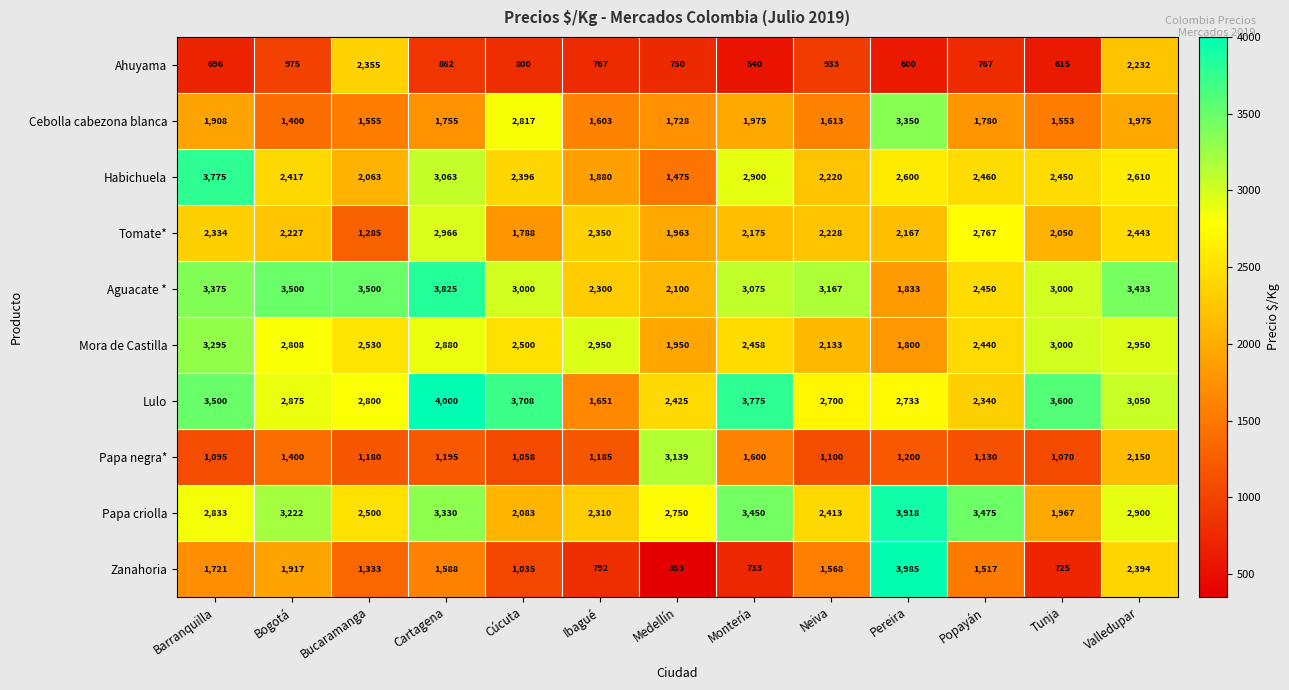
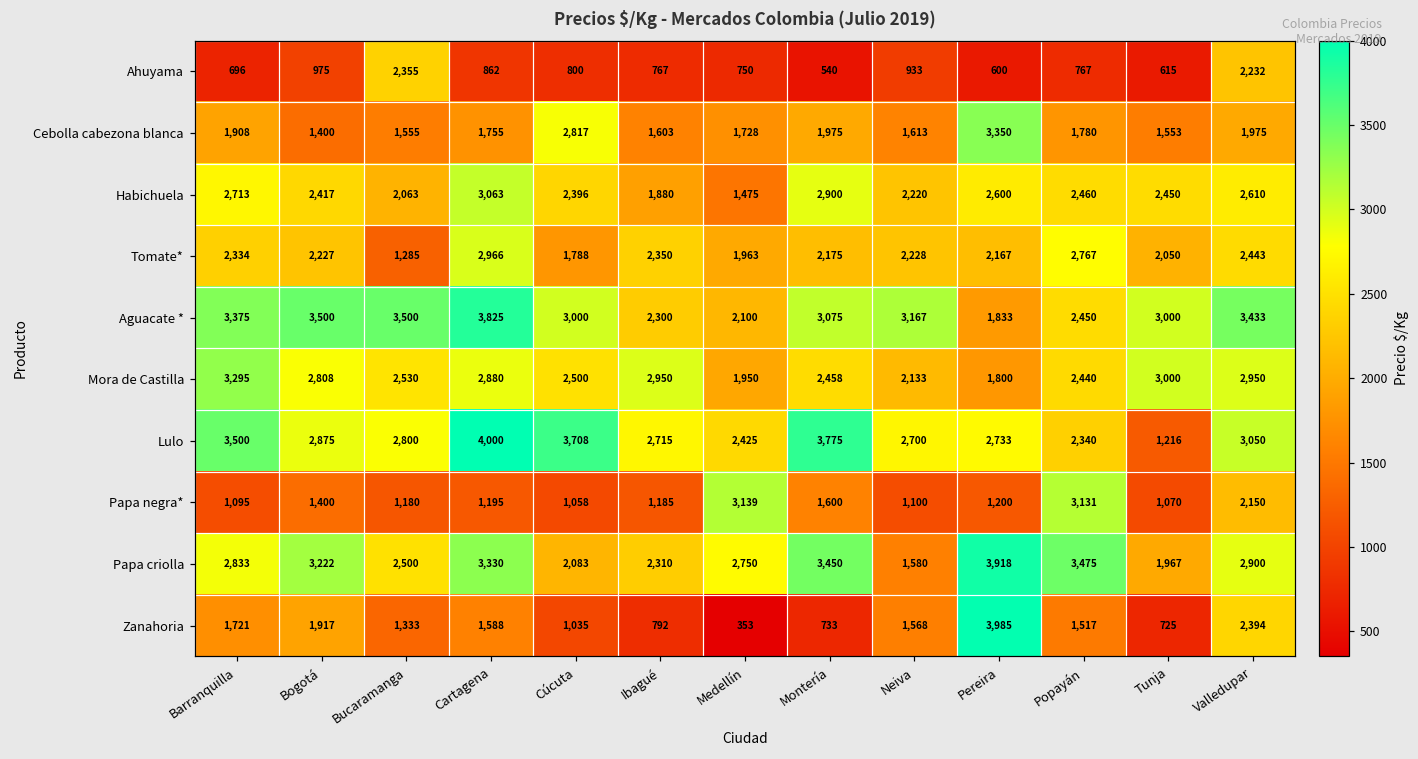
Habichuela, Barranquilla: 3,775 -> 2,713
Lulo, Ibagué: 1,651 -> 2,715
Lulo, Tunja: 3,600 -> 1,216
Papa negra*, Popayán: 1,130 -> 3,131
Papa criolla, Neiva: 2,413 -> 1,580
